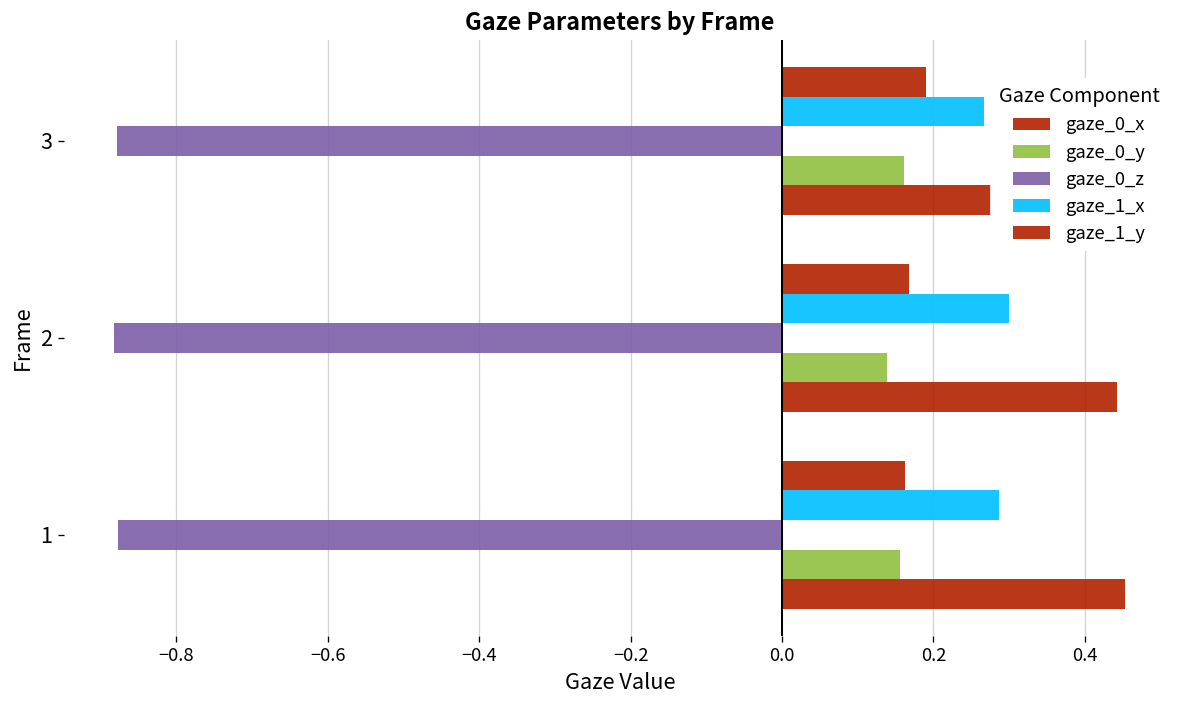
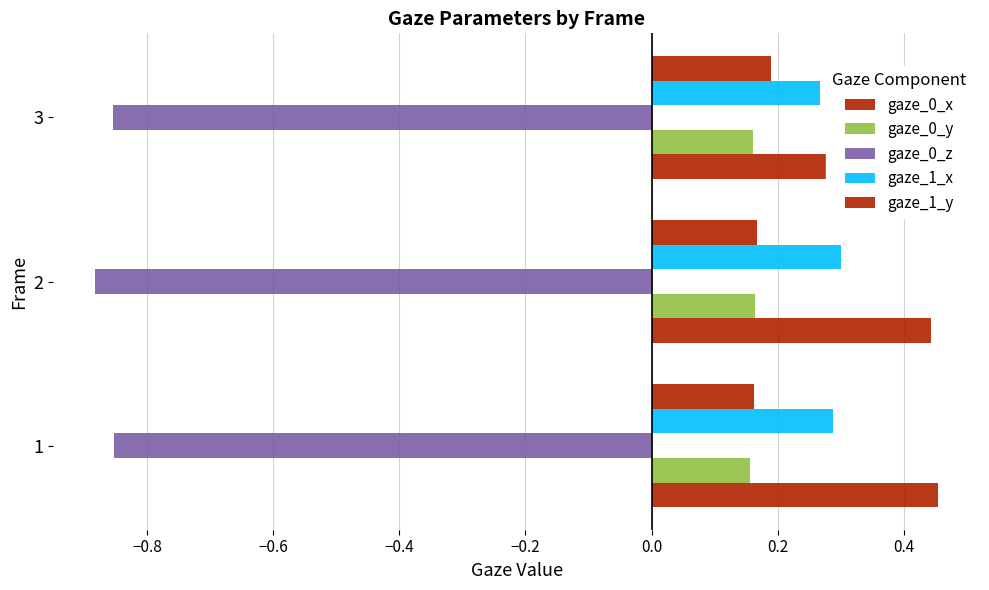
gaze_0_z, 3: -0.88 -> -0.85
gaze_0_y, 2: 0.14 -> 0.16
gaze_0_z, 1: -0.88 -> -0.85
